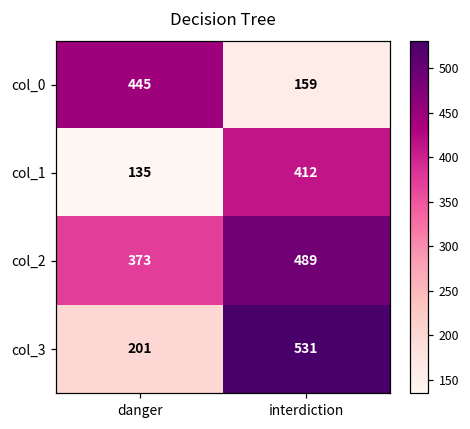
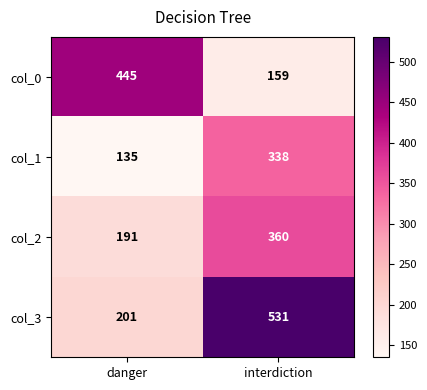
col_1, interdiction: 412 -> 338
col_2, danger: 373 -> 191
col_2, interdiction: 489 -> 360
